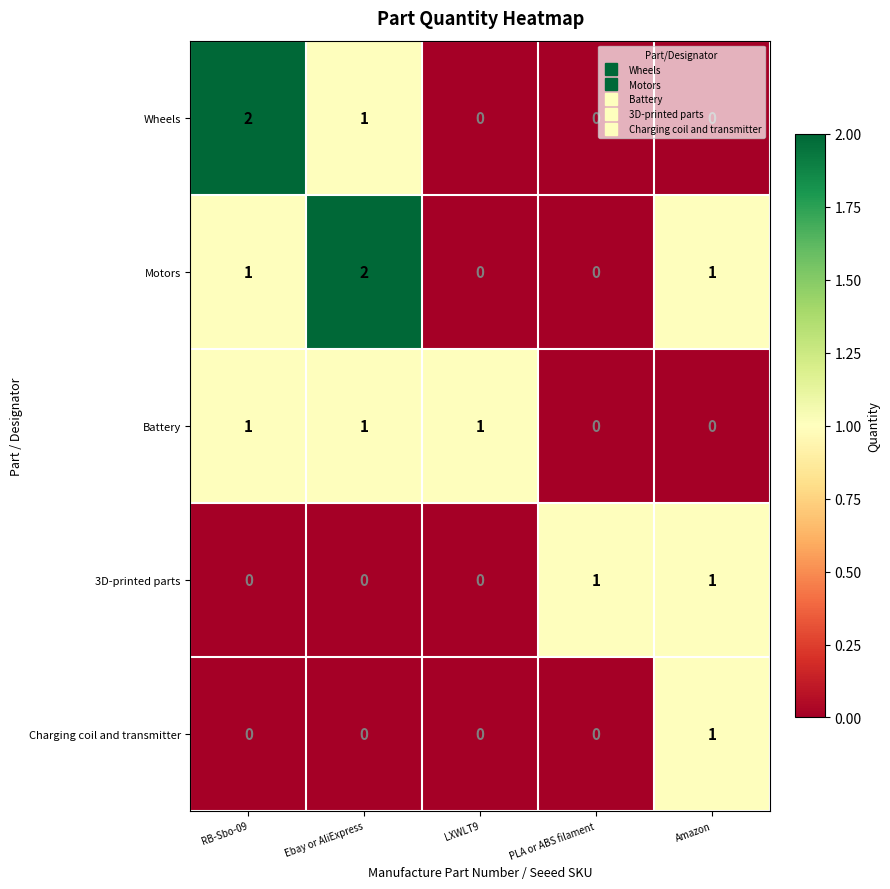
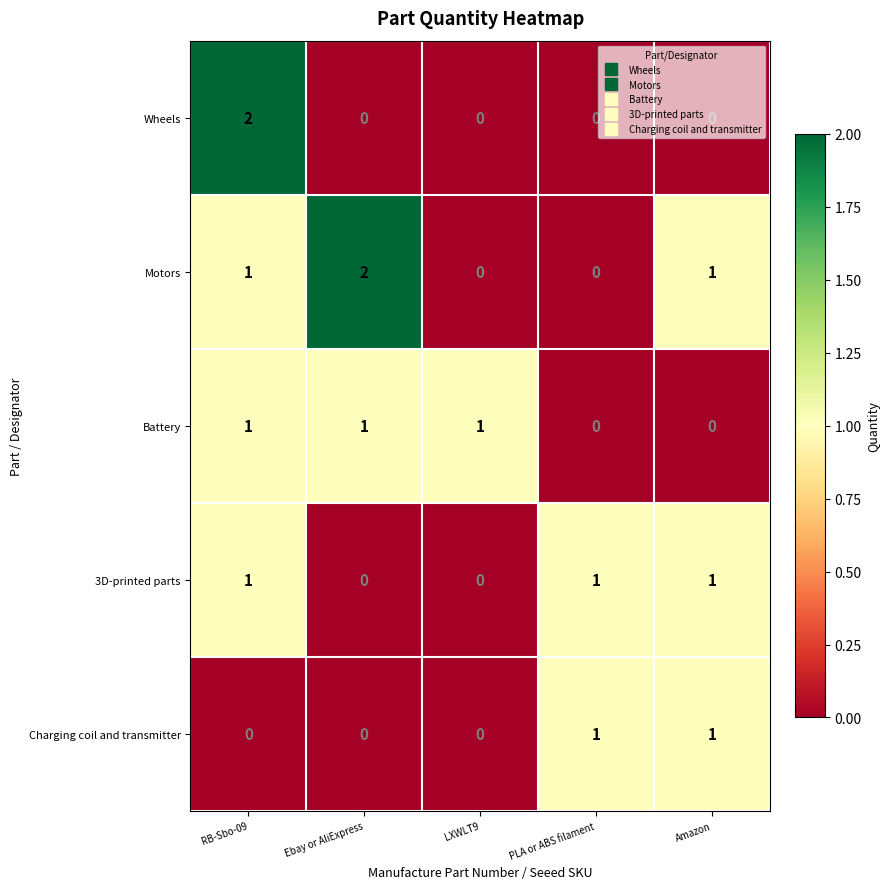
Wheels, Ebay or AliExpress: 1 -> 0
3D-printed parts, RB-Sbo-09: 0 -> 1
Charging coil and transmitter, PLA or ABS filament: 0 -> 1
